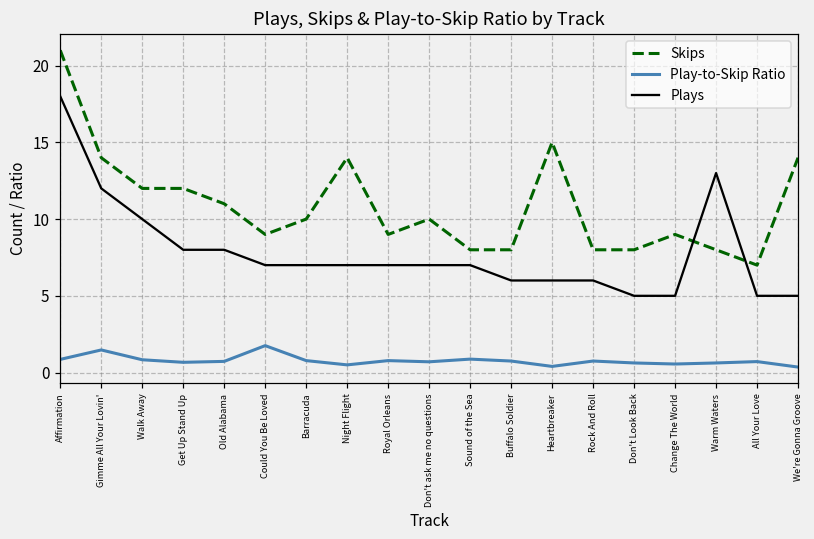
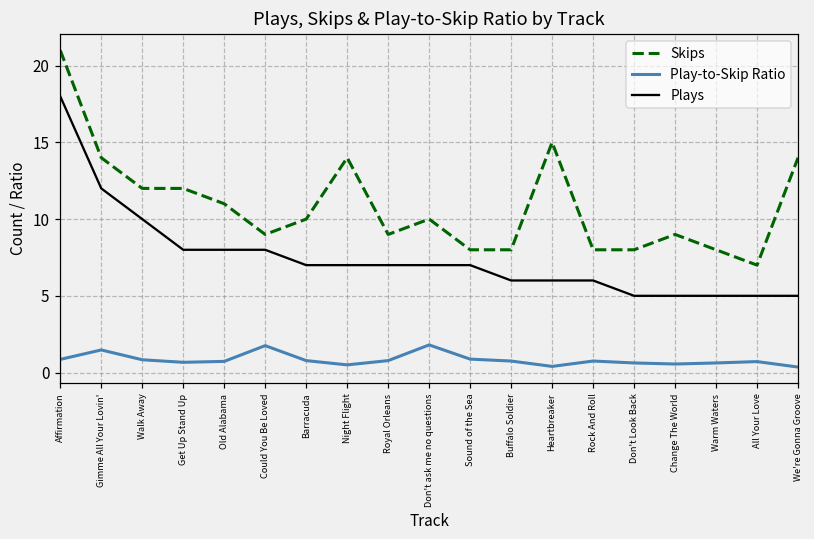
Plays, Could You Be Loved: 7 -> 8
Play-to-Skip Ratio, Don't ask me no questions: 0.7 -> 1.8
Plays, Warm Waters: 13 -> 5
